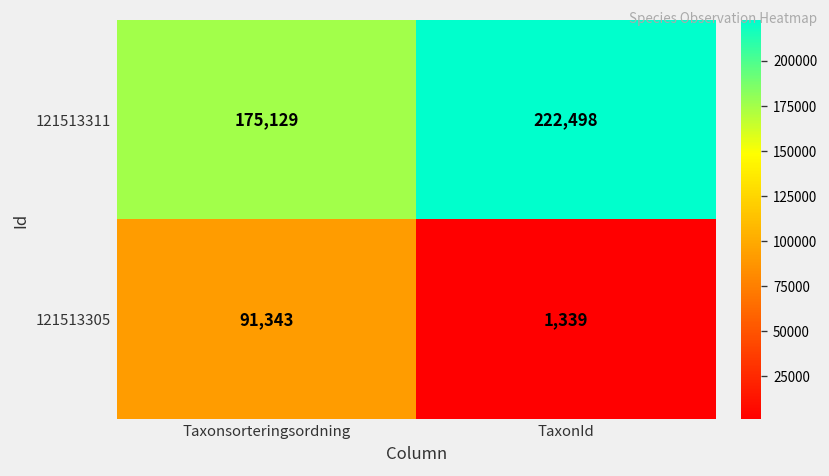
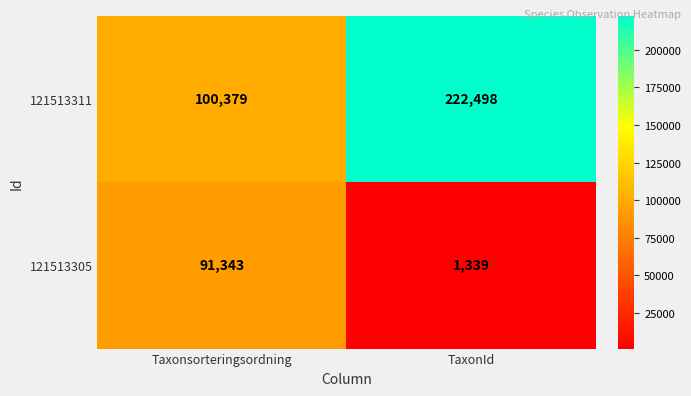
121513311, Taxonsorteringsordning: 175,129 -> 100,379
